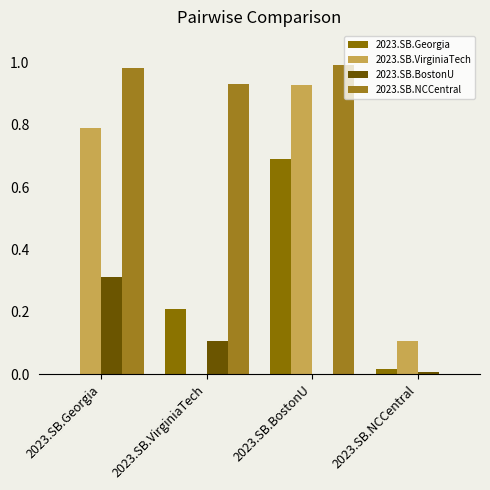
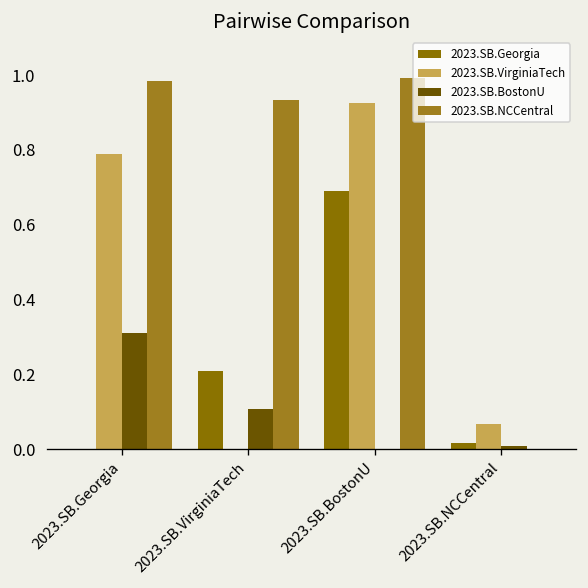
2023.SB.VirginiaTech, 2023.SB.NCCentral: 0.11 -> 0.07
